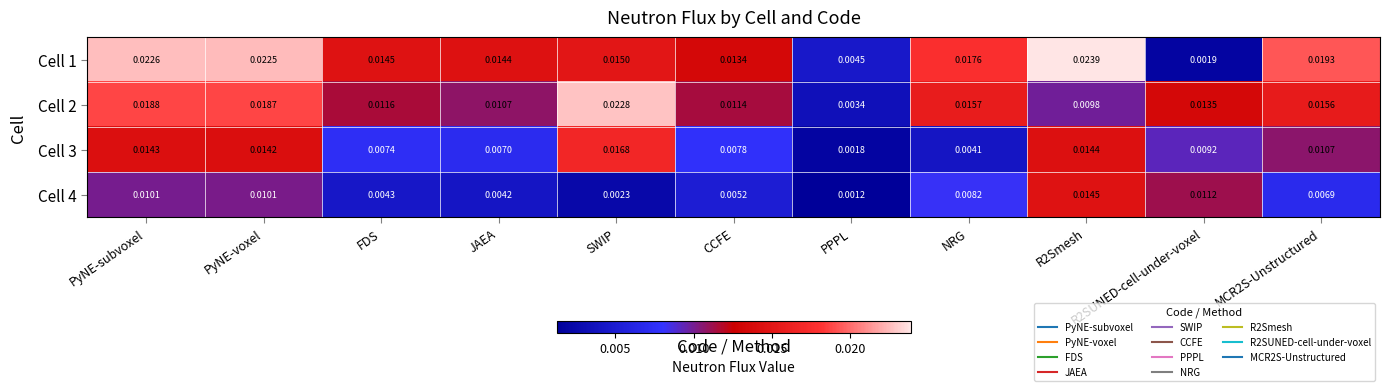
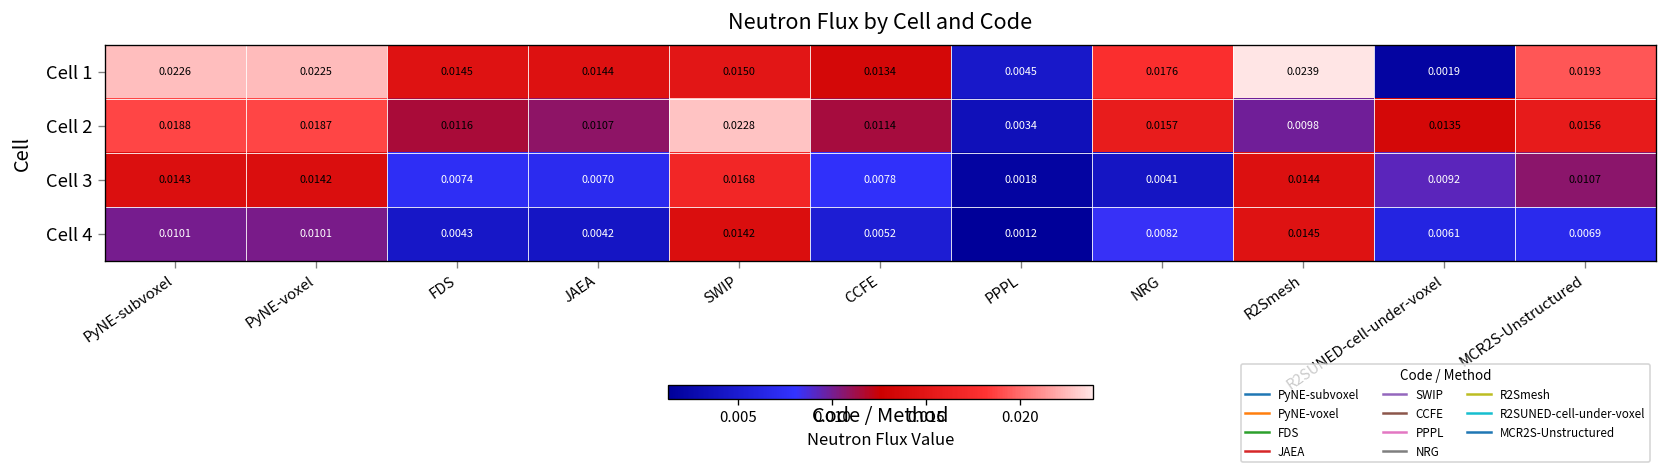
Cell 4, SWIP: 0.0023 -> 0.0142
Cell 4, R2SUNED-cell-under-voxel: 0.0112 -> 0.0061
